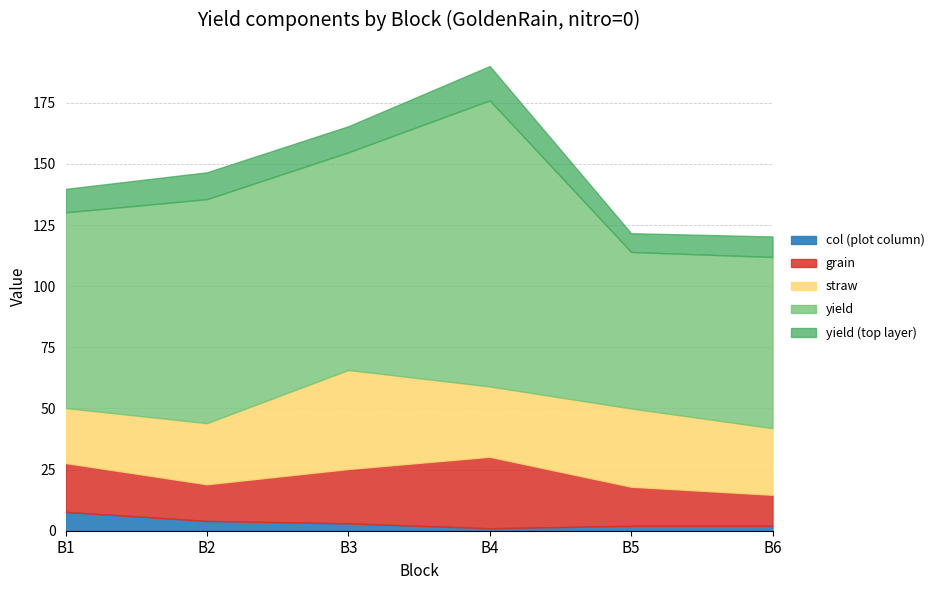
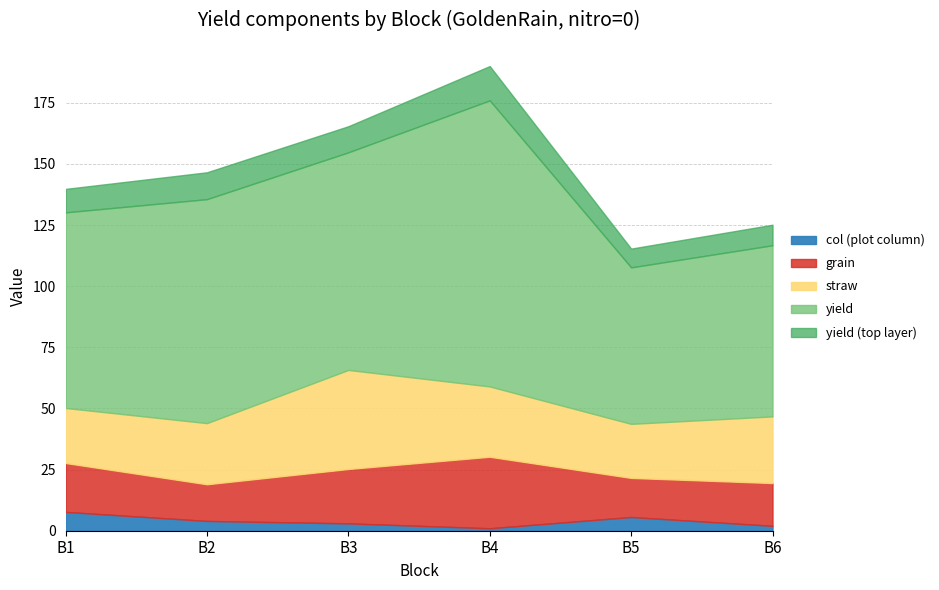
col (plot column), B5: 2 -> 6
straw, B5: 32 -> 22
grain, B6: 13 -> 18
